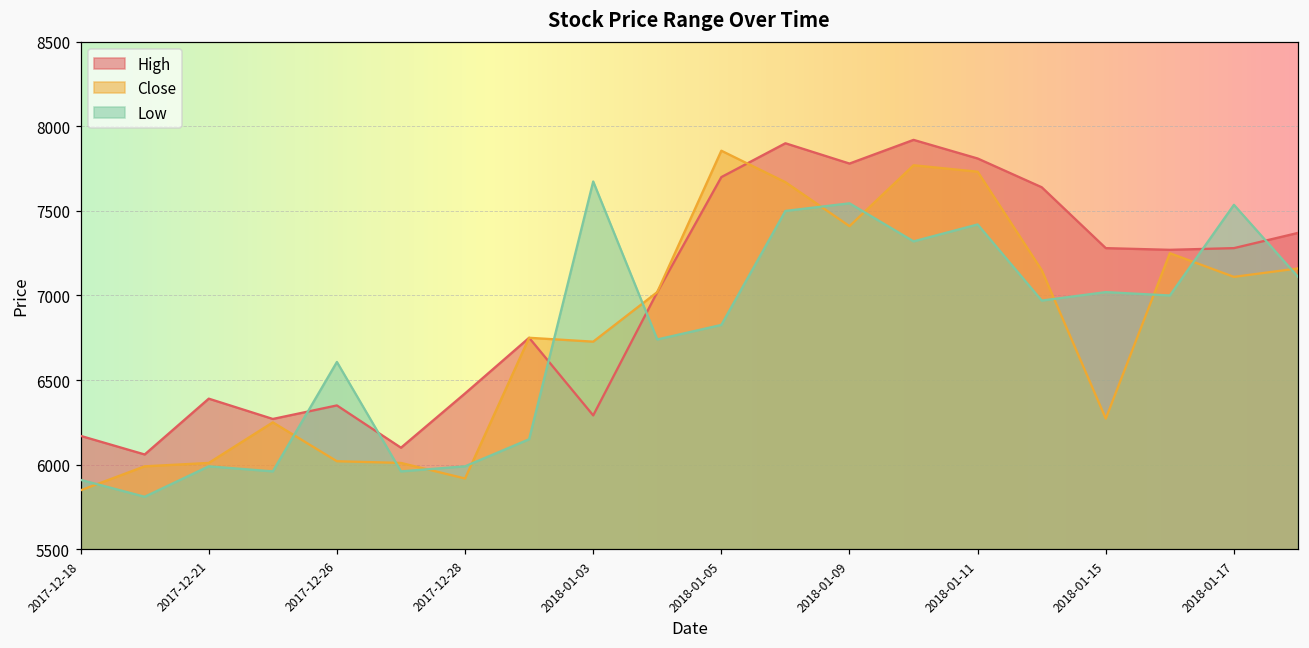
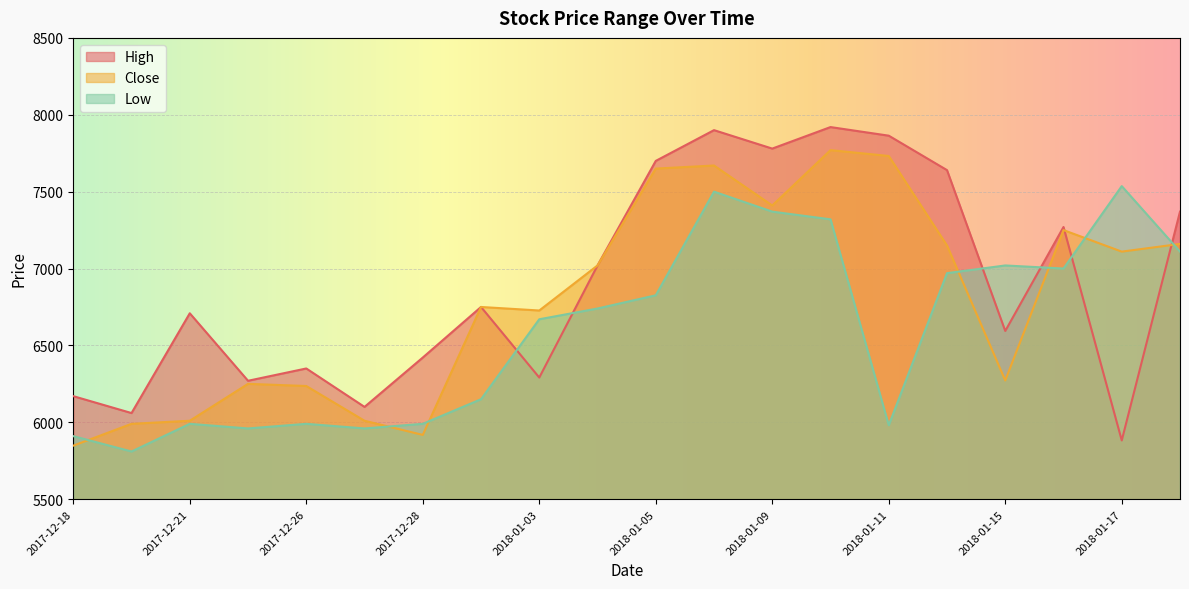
High, 2017-12-21: 6390 -> 6710
Close, 2017-12-26: 6020 -> 6240
Low, 2017-12-26: 6610 -> 5990
Low, 2018-01-03: 7670 -> 6670
Close, 2018-01-05: 7860 -> 7650
Low, 2018-01-09: 7550 -> 7370
High, 2018-01-11: 7810 -> 7860
Low, 2018-01-11: 7420 -> 5980
High, 2018-01-15: 7280 -> 6590
High, 2018-01-17: 7280 -> 5880
